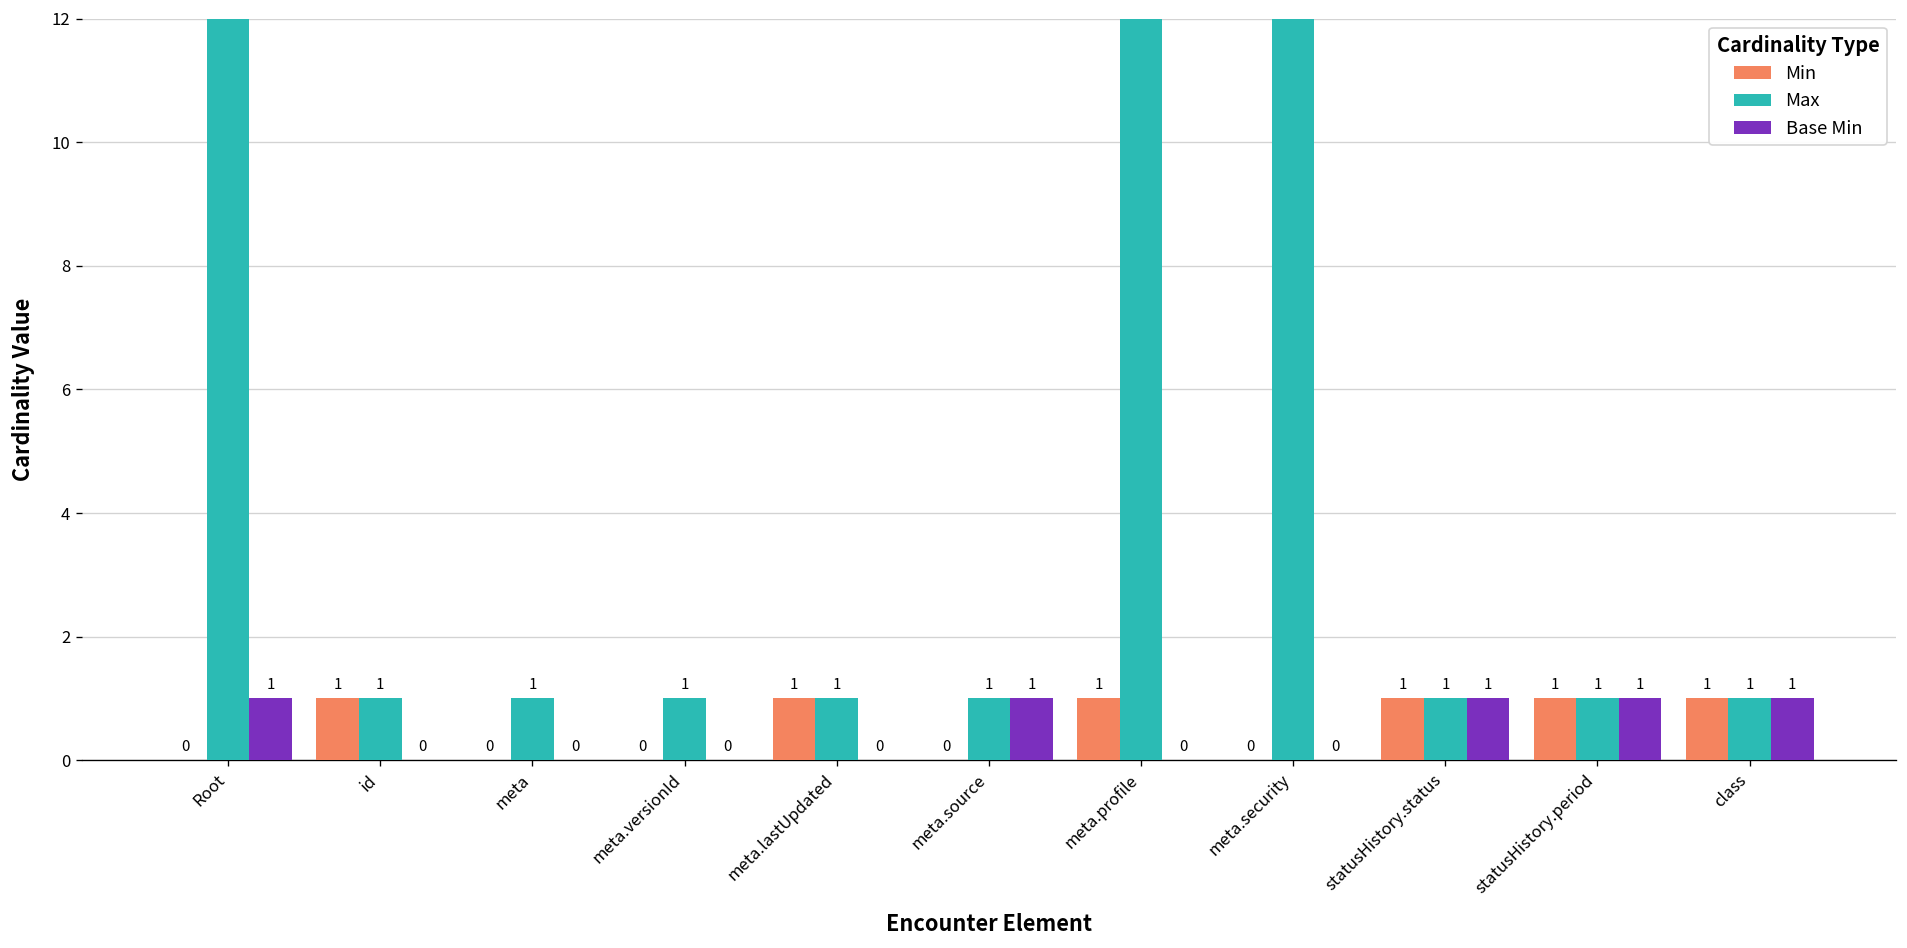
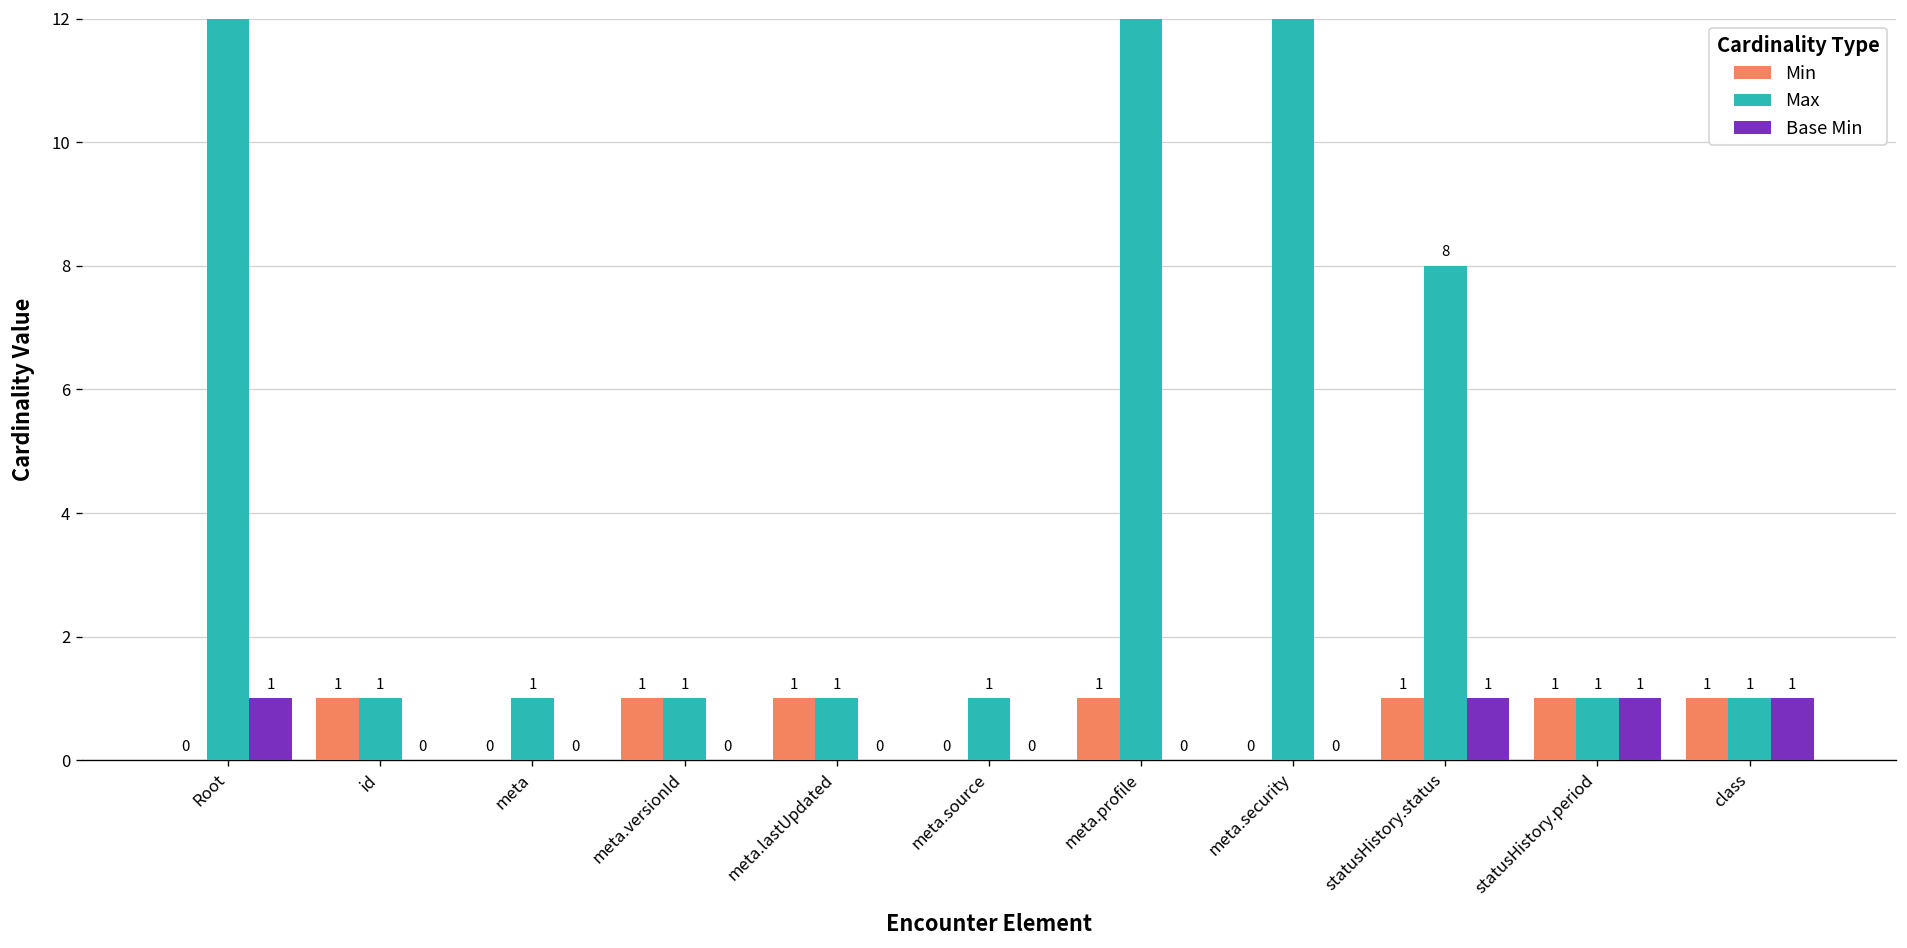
Min, meta.versionId: 0 -> 1
Base Min, meta.source: 1 -> 0
Max, statusHistory.status: 1 -> 8
